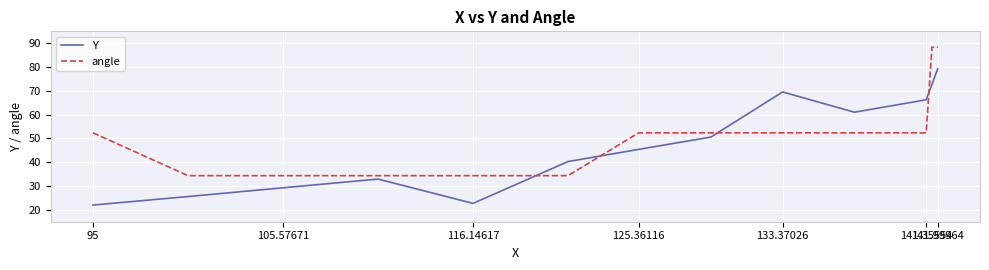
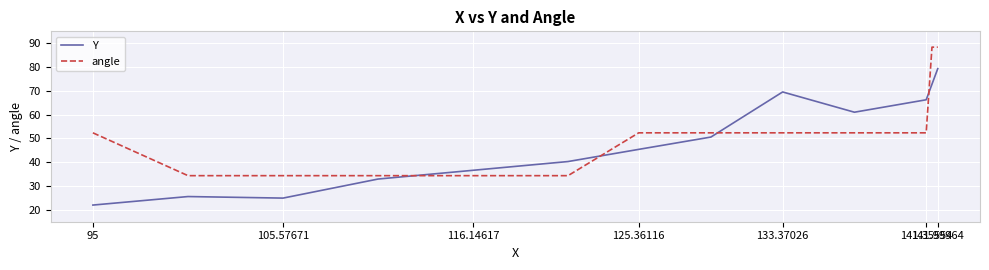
Y, 105.57671: 29 -> 25
Y, 116.14617: 23 -> 37
